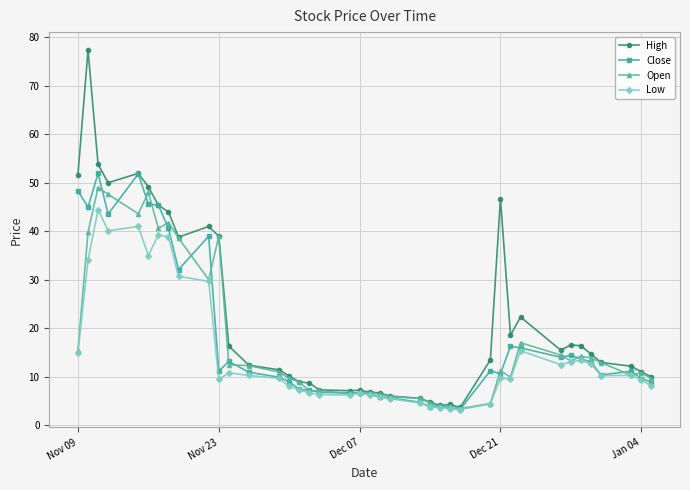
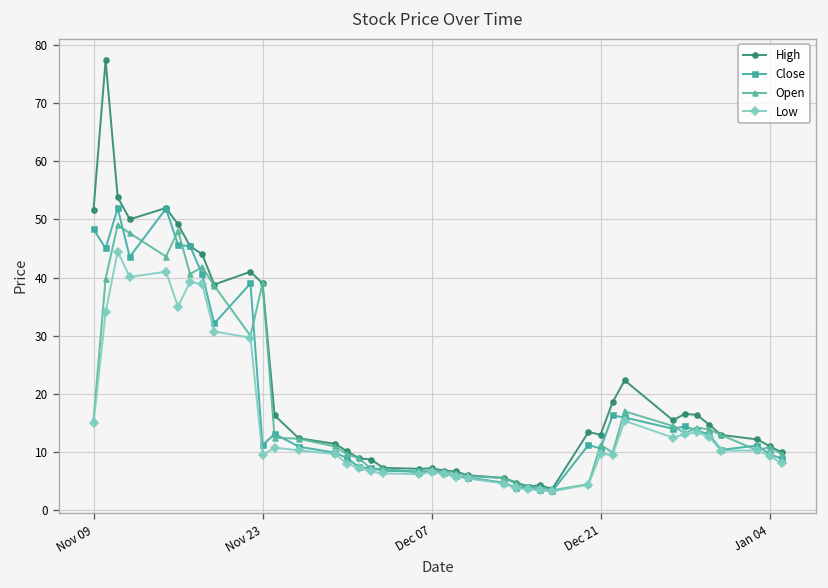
High, Dec 21: 47 -> 13
